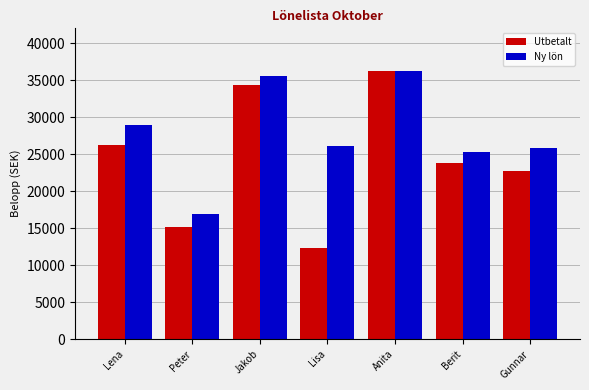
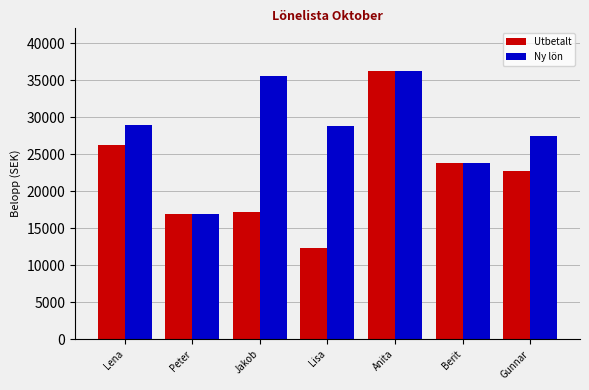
Utbetalt, Peter: 15000 -> 17000
Utbetalt, Jakob: 34000 -> 17000
Ny lön, Lisa: 26000 -> 29000
Ny lön, Berit: 25000 -> 24000
Ny lön, Gunnar: 26000 -> 27000
